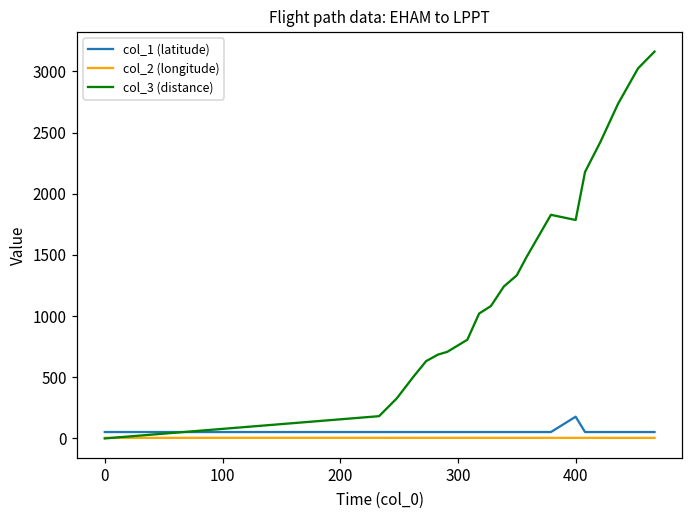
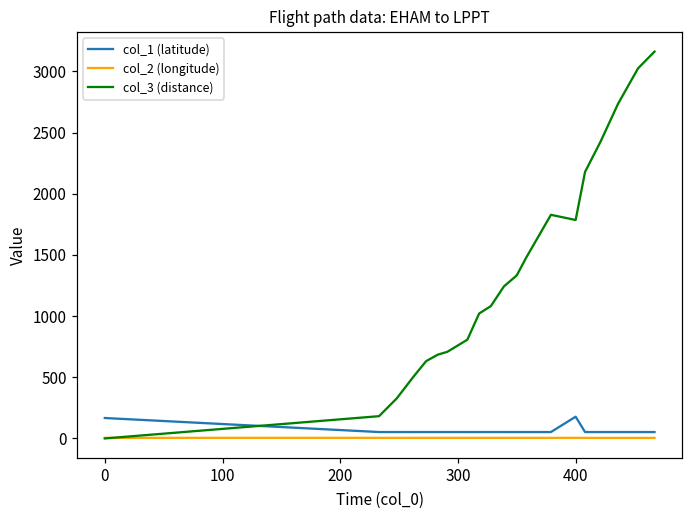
col_1 (latitude), 0: 50 -> 170
